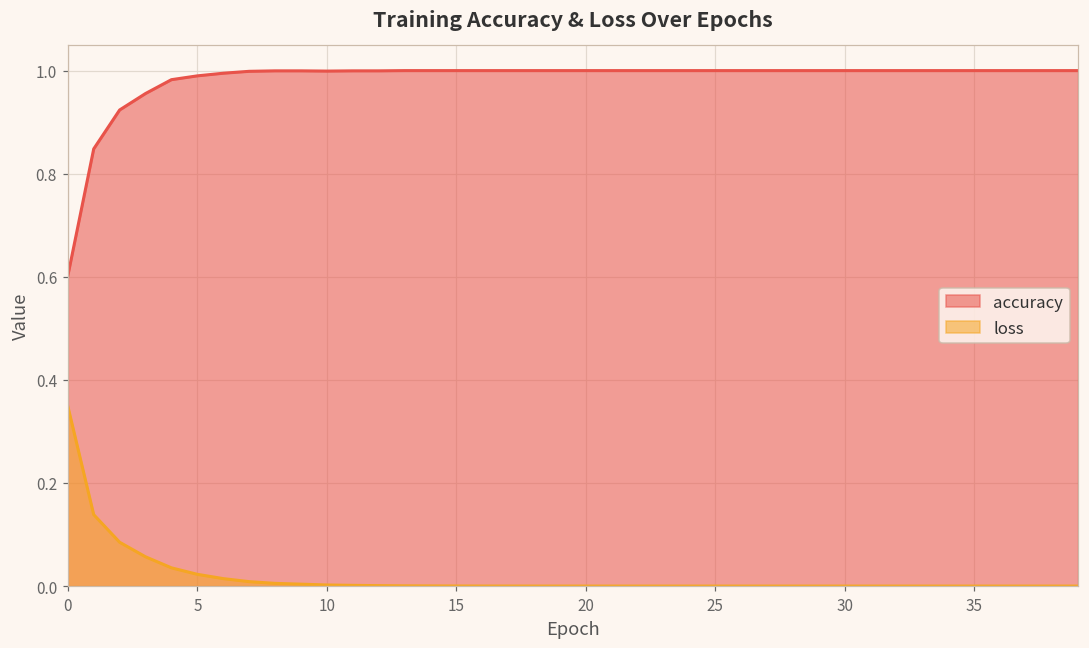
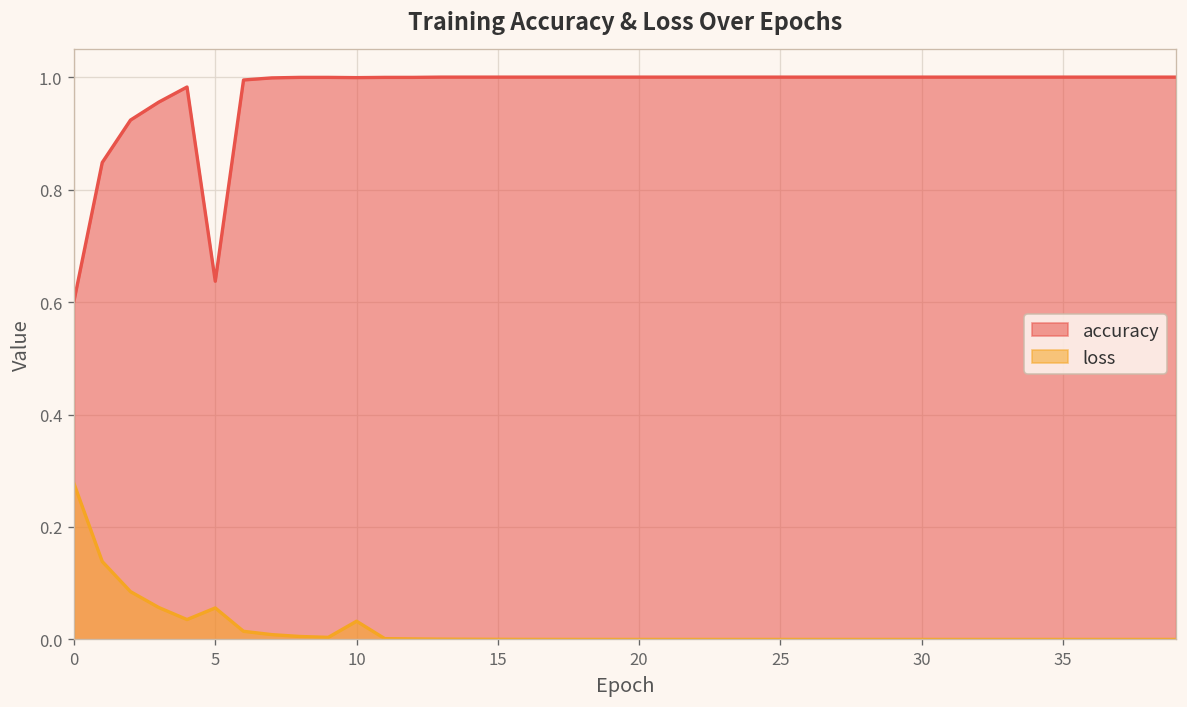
loss, 0: 0.35 -> 0.28
accuracy, 5: 0.99 -> 0.64
loss, 5: 0.02 -> 0.06
loss, 10: 0.00 -> 0.03
